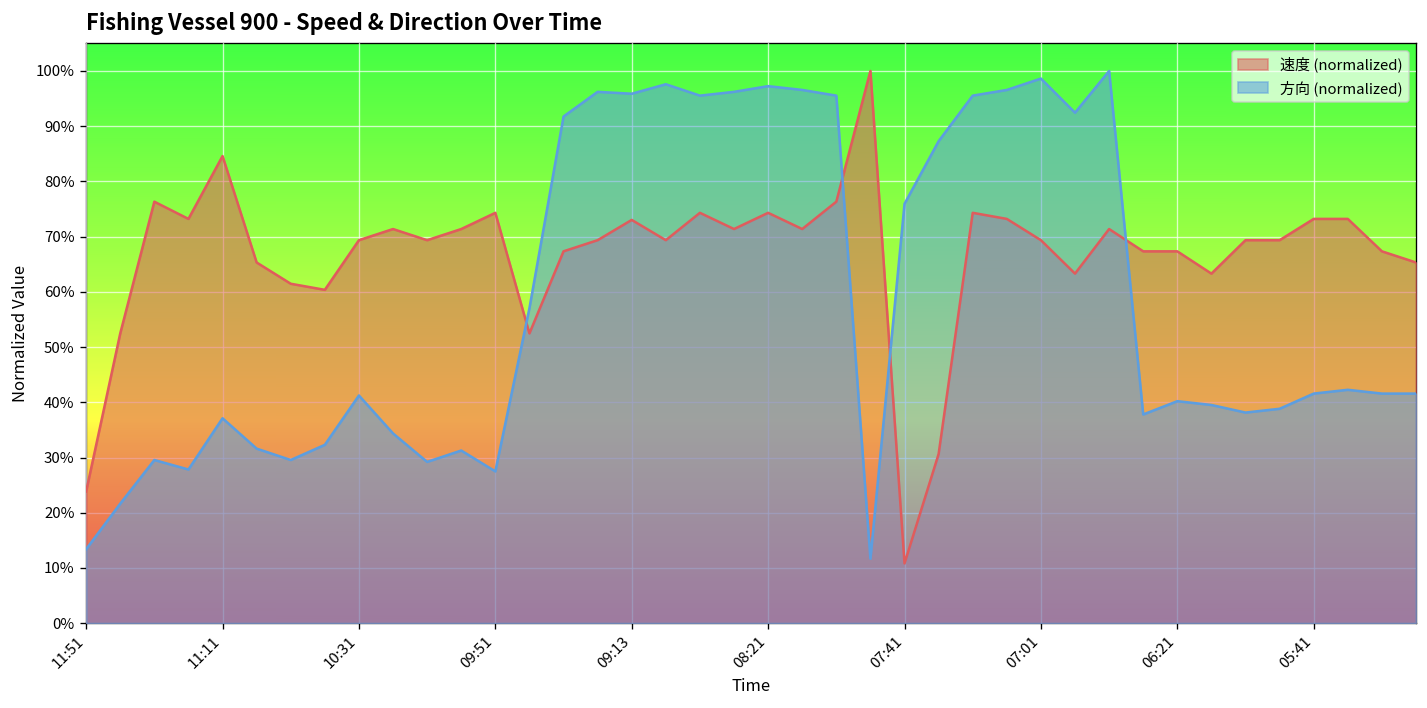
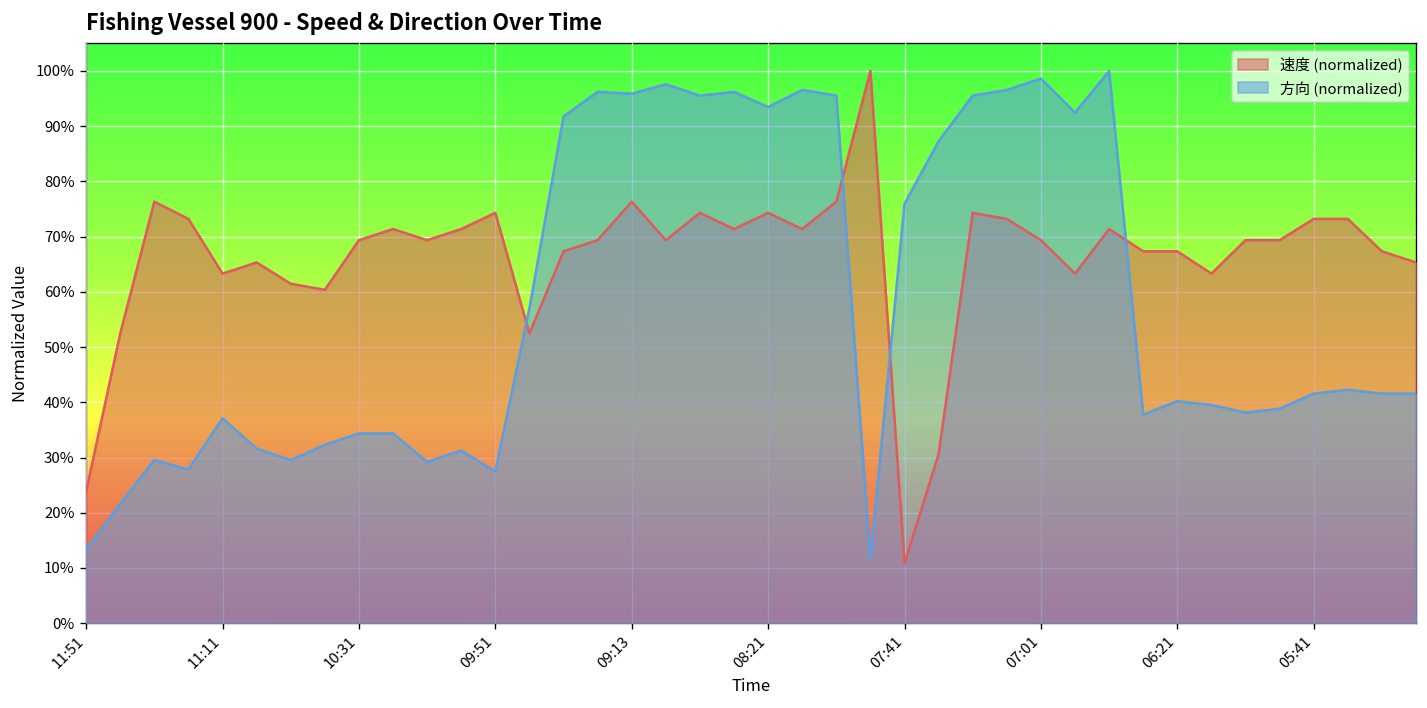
速度 (normalized), 11:11: 85% -> 63%
方向 (normalized), 10:31: 41% -> 34%
速度 (normalized), 09:13: 73% -> 76%
方向 (normalized), 08:21: 97% -> 93%
